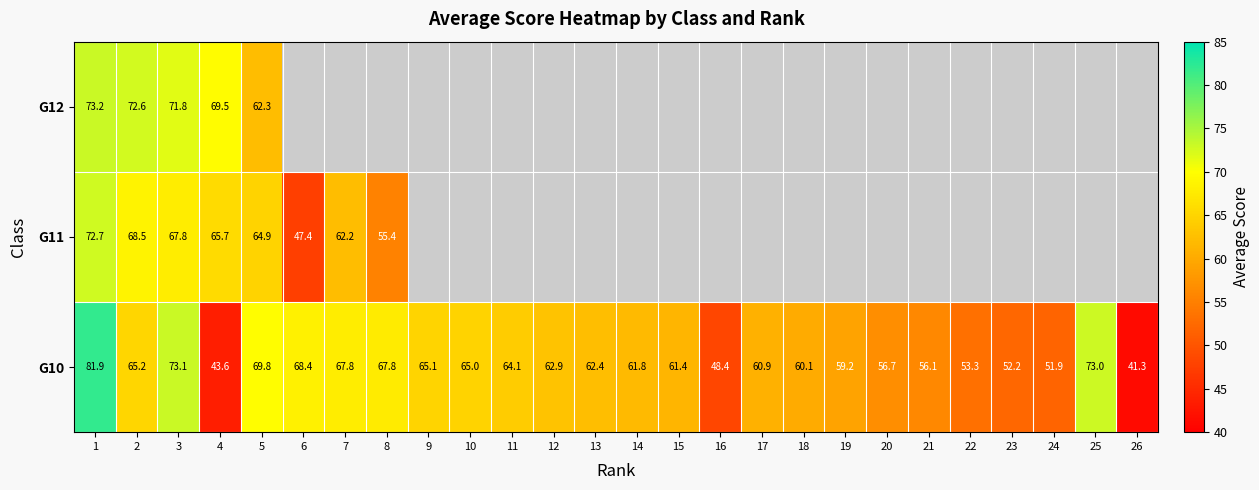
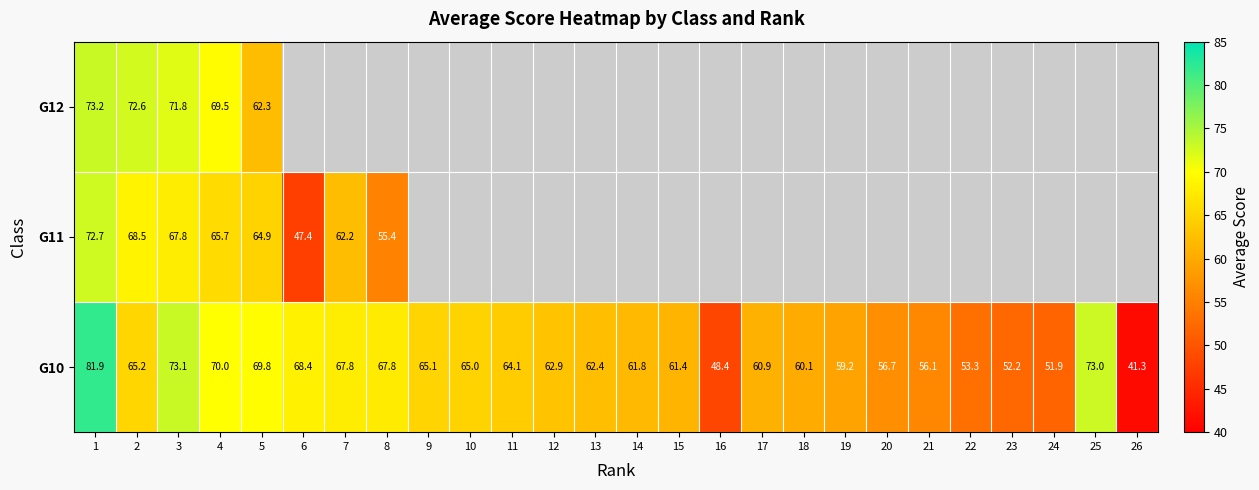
G10, 4: 43.6 -> 70.0
